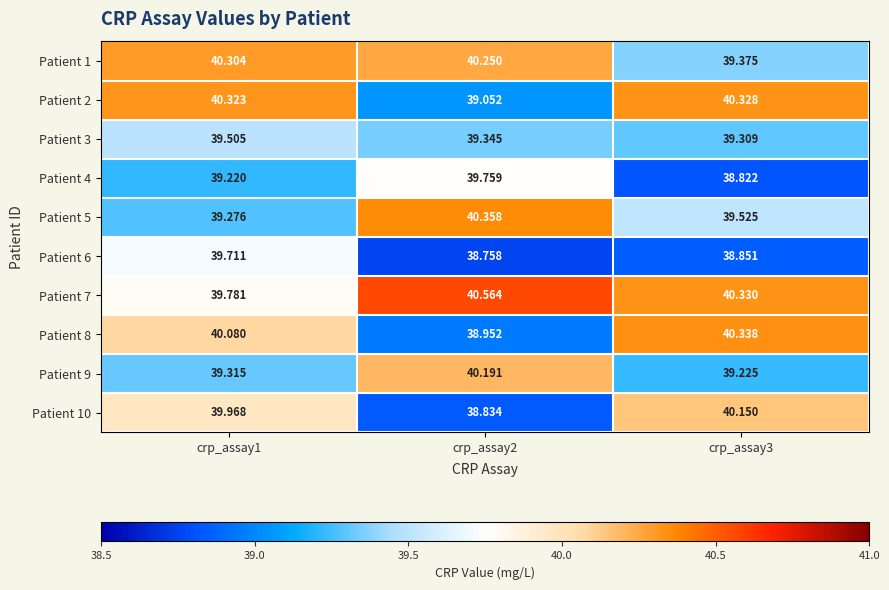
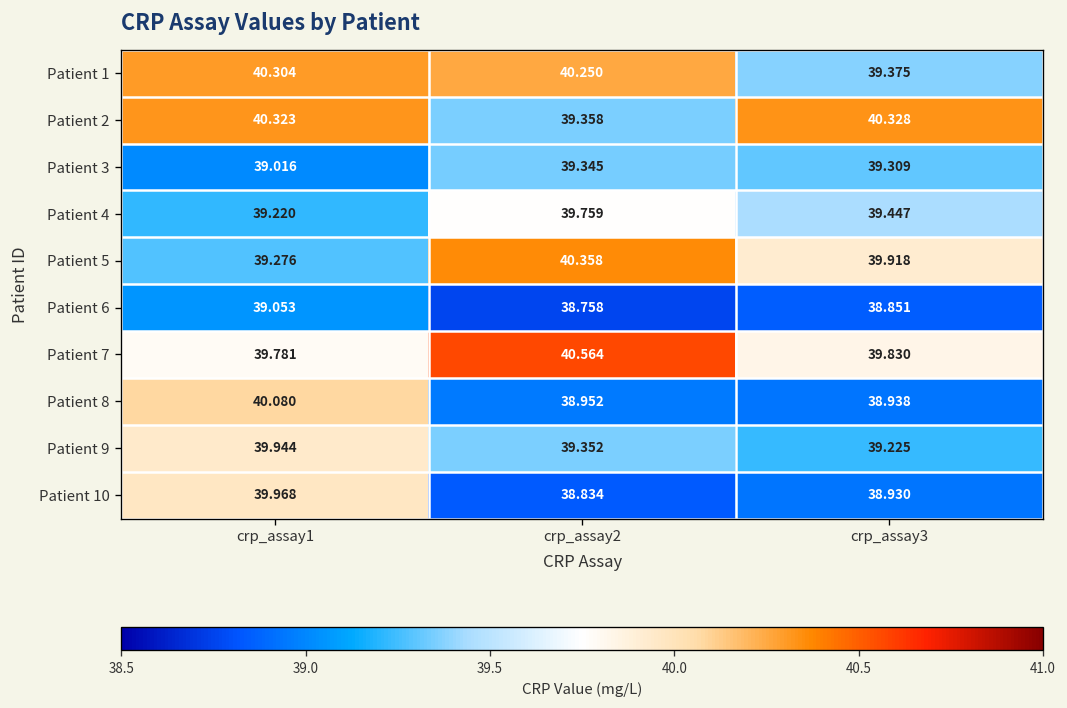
Patient 2, crp_assay2: 39.052 -> 39.358
Patient 3, crp_assay1: 39.505 -> 39.016
Patient 4, crp_assay3: 38.822 -> 39.447
Patient 5, crp_assay3: 39.525 -> 39.918
Patient 6, crp_assay1: 39.711 -> 39.053
Patient 7, crp_assay3: 40.330 -> 39.830
Patient 8, crp_assay3: 40.338 -> 38.938
Patient 9, crp_assay1: 39.315 -> 39.944
Patient 9, crp_assay2: 40.191 -> 39.352
Patient 10, crp_assay3: 40.150 -> 38.930
